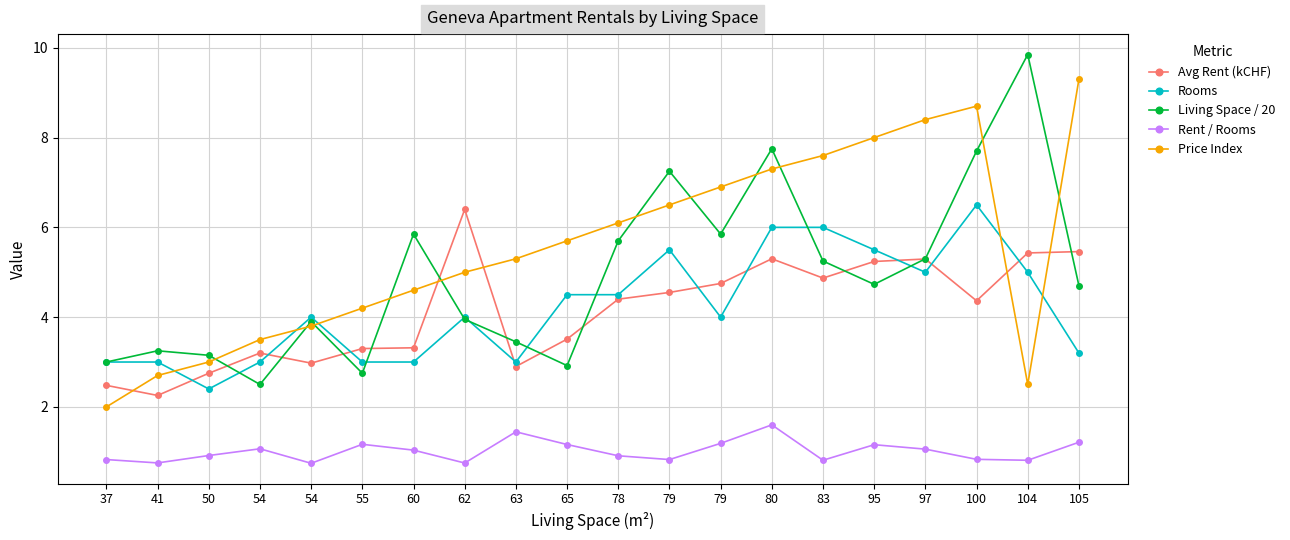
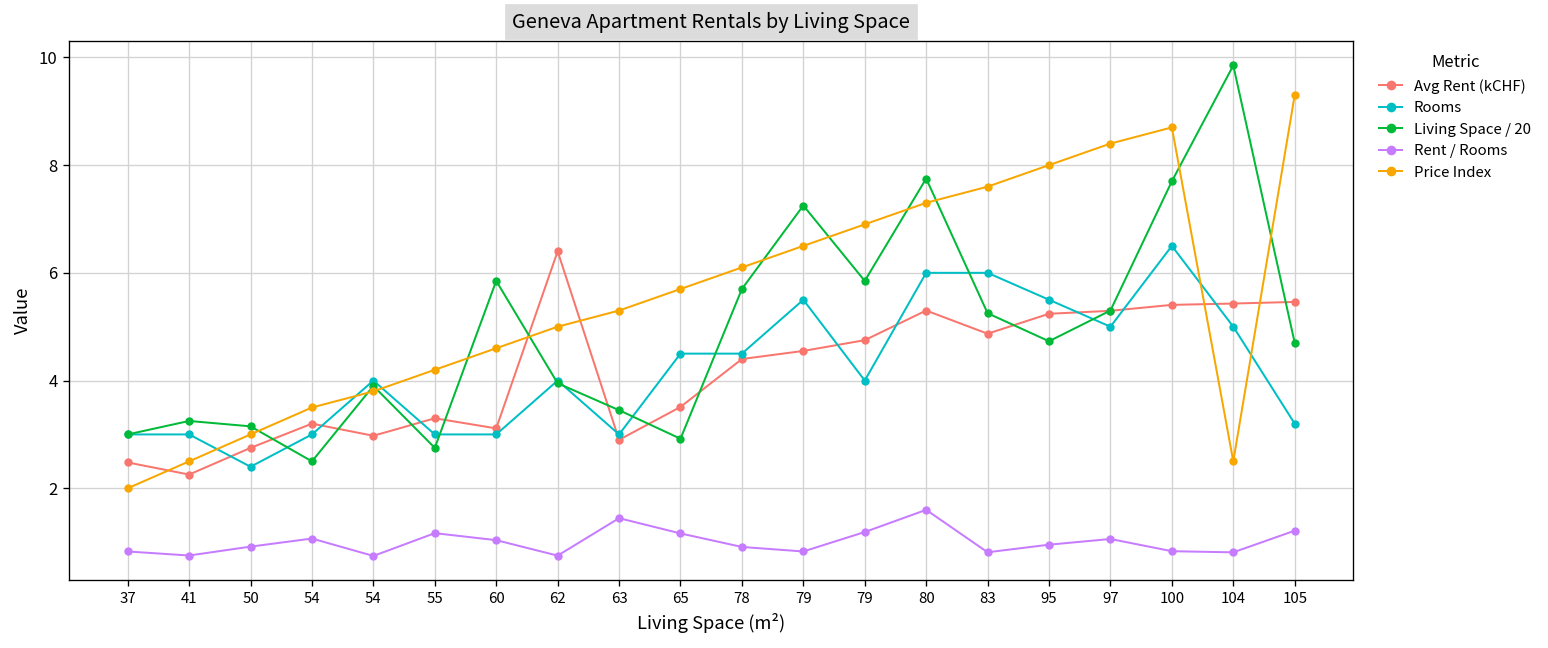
Price Index, 41: 2.7 -> 2.5
Avg Rent (kCHF), 60: 3.3 -> 3.1
Rent / Rooms, 95: 1.2 -> 1.0
Avg Rent (kCHF), 100: 4.4 -> 5.4
